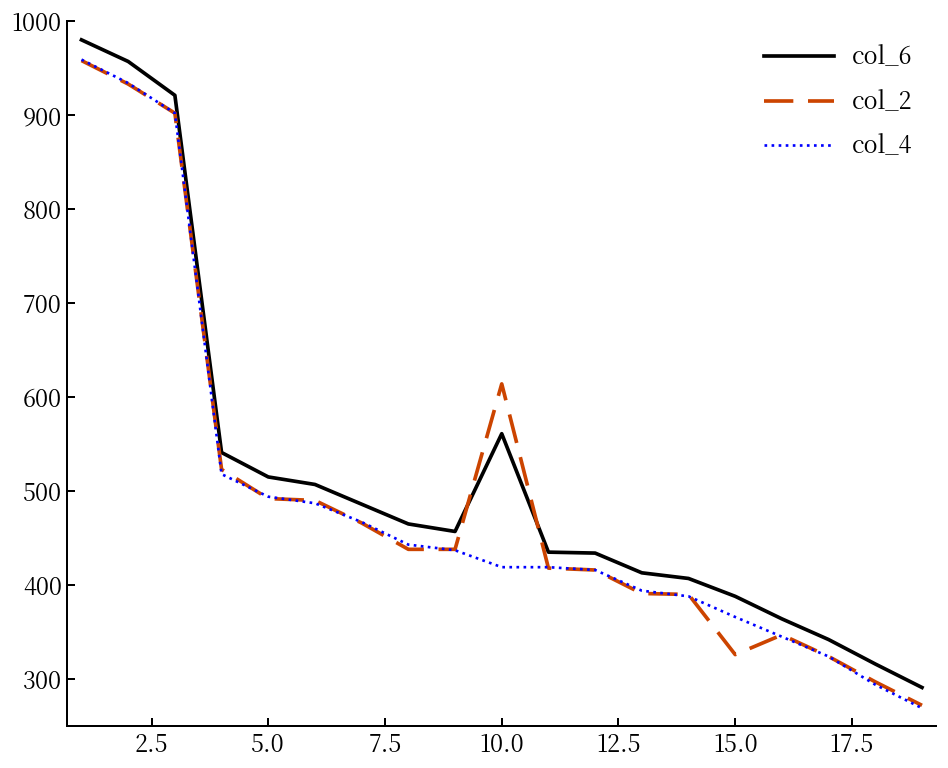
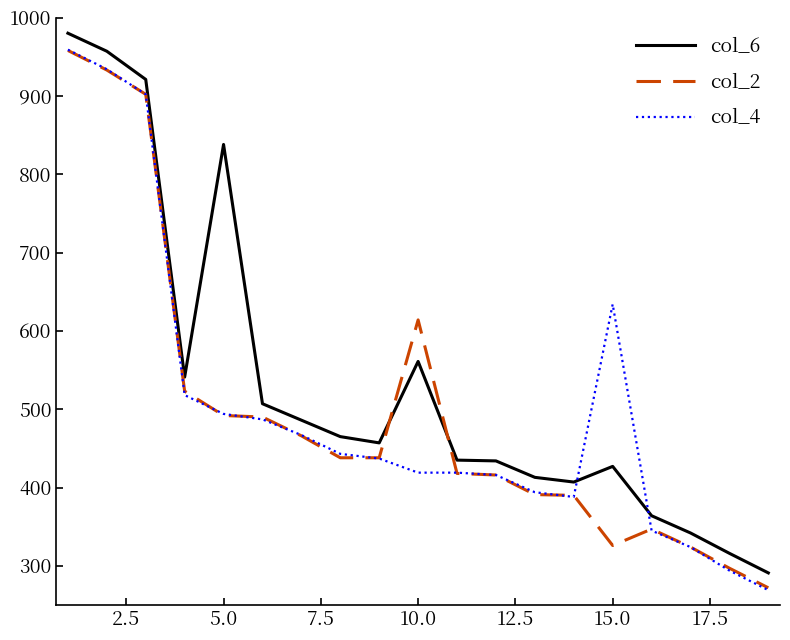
col_6, 5.0: 520 -> 840
col_6, 15.0: 390 -> 430
col_4, 15.0: 370 -> 630
